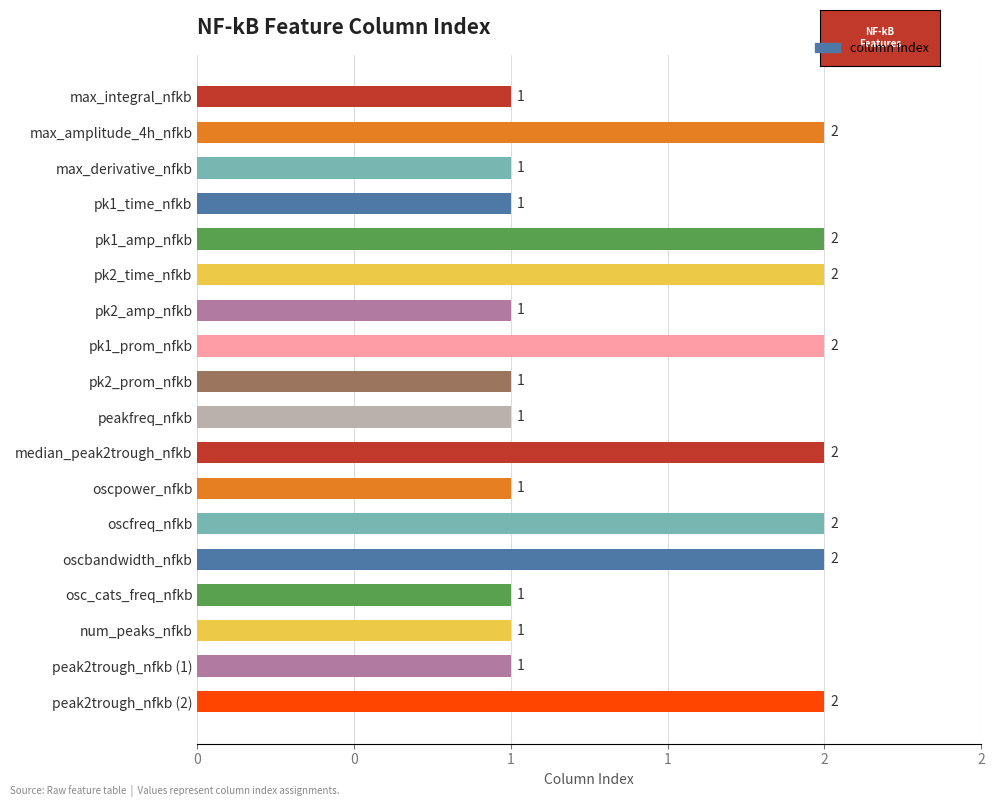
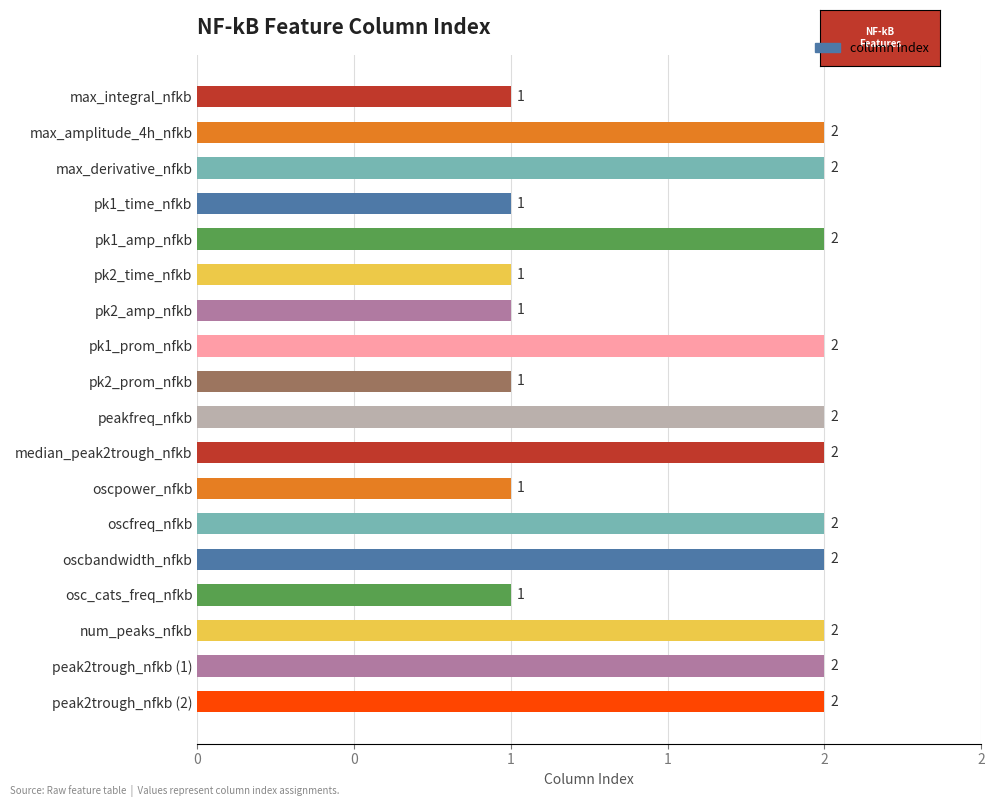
max_derivative_nfkb: 1 -> 2
pk2_time_nfkb: 2 -> 1
peakfreq_nfkb: 1 -> 2
num_peaks_nfkb: 1 -> 2
peak2trough_nfkb (1): 1 -> 2
